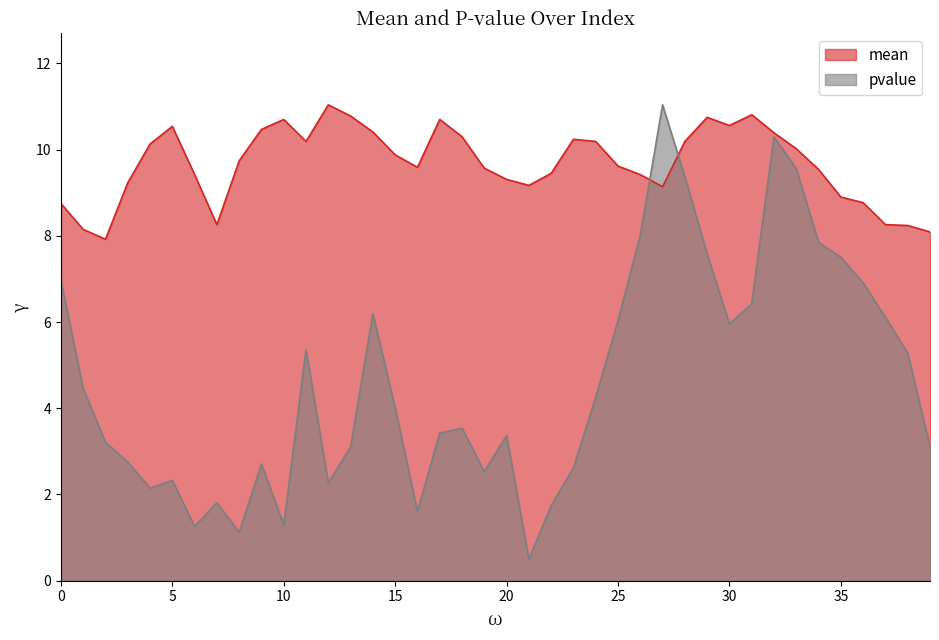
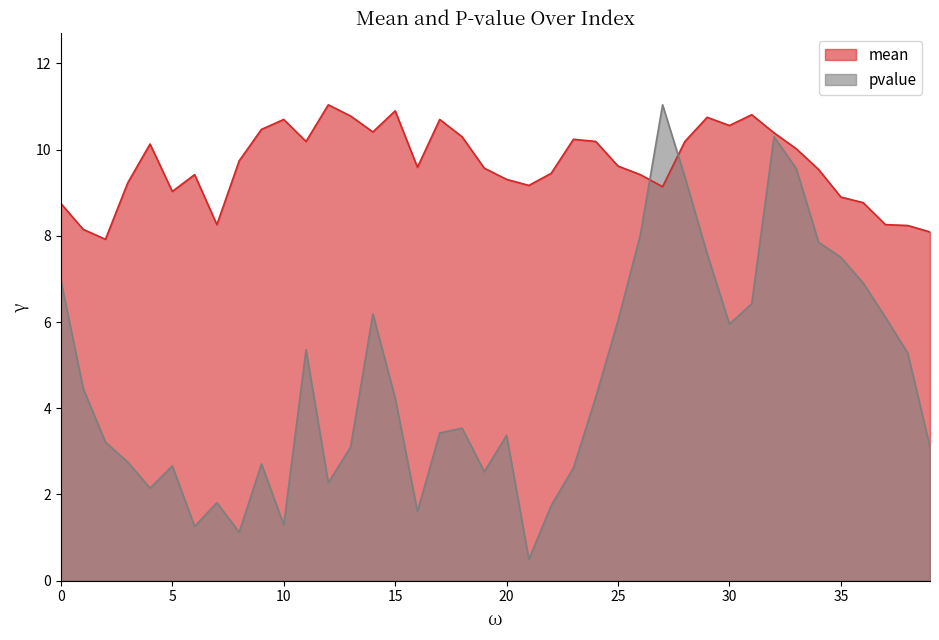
mean, 5: 10.5 -> 9.0
pvalue, 5: 2.3 -> 2.7
mean, 15: 9.9 -> 10.9
pvalue, 15: 4.0 -> 4.2
